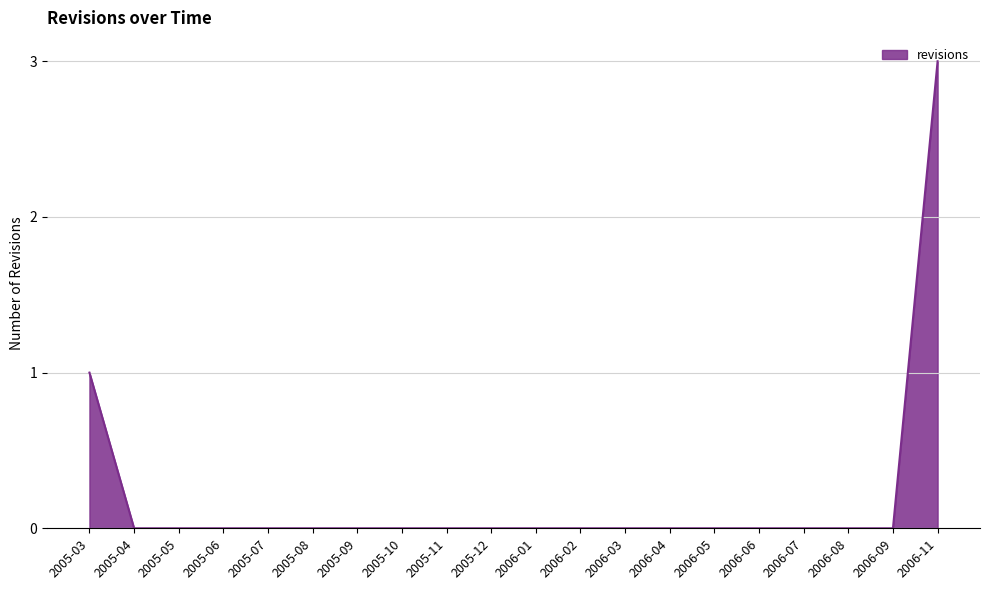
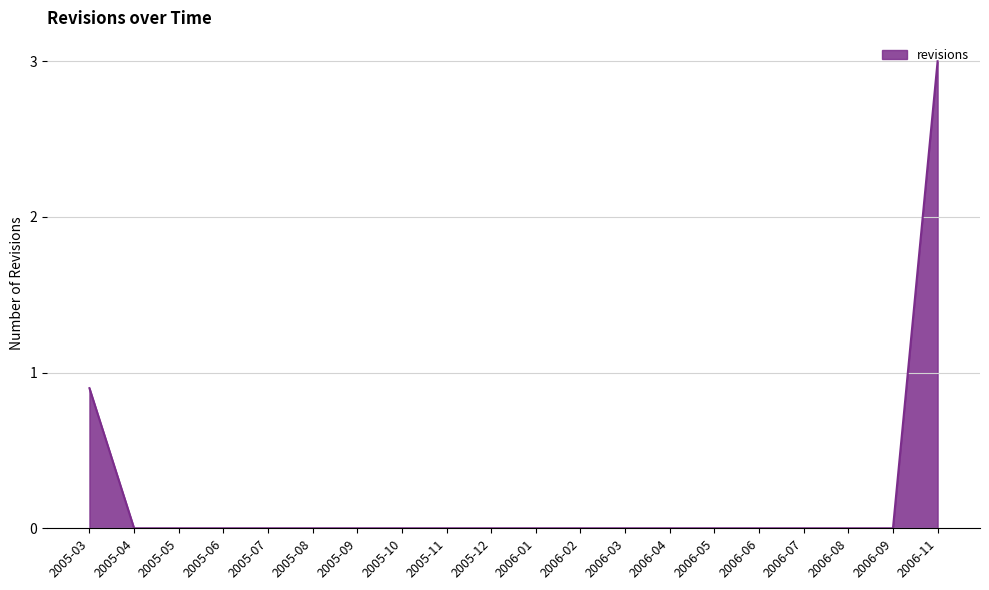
2005-03: 1.0 -> 0.9
